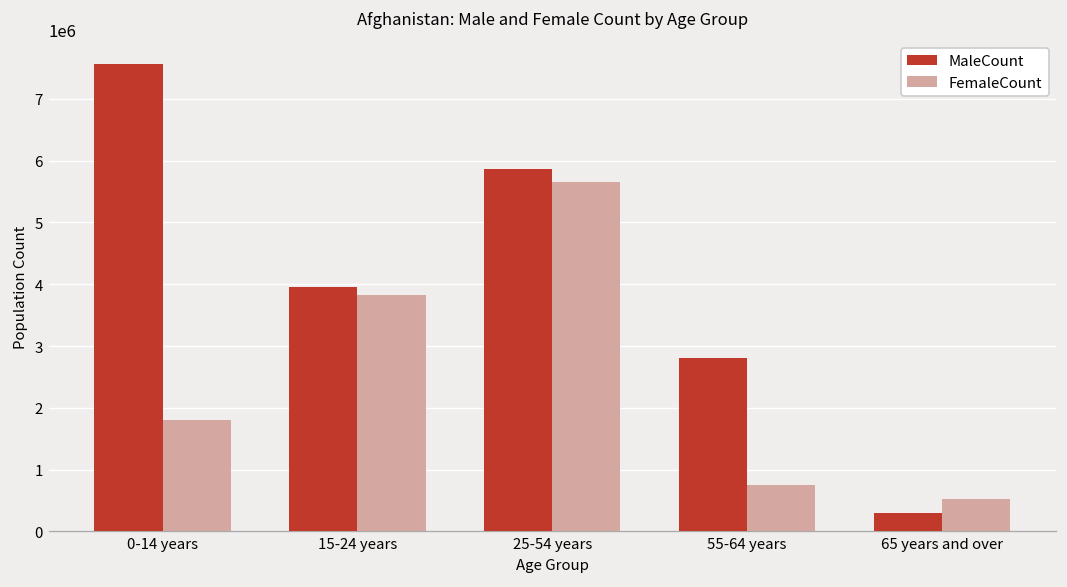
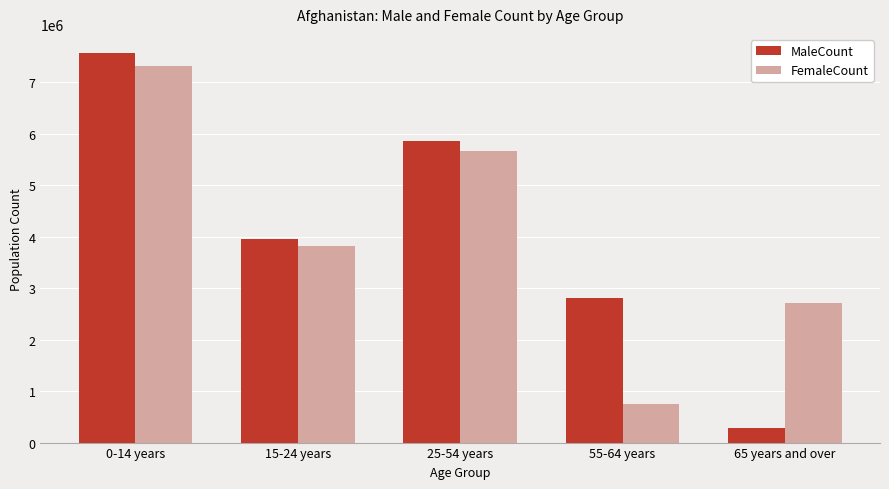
FemaleCount, 0-14 years: 1800000 -> 7300000
FemaleCount, 65 years and over: 500000 -> 2700000
